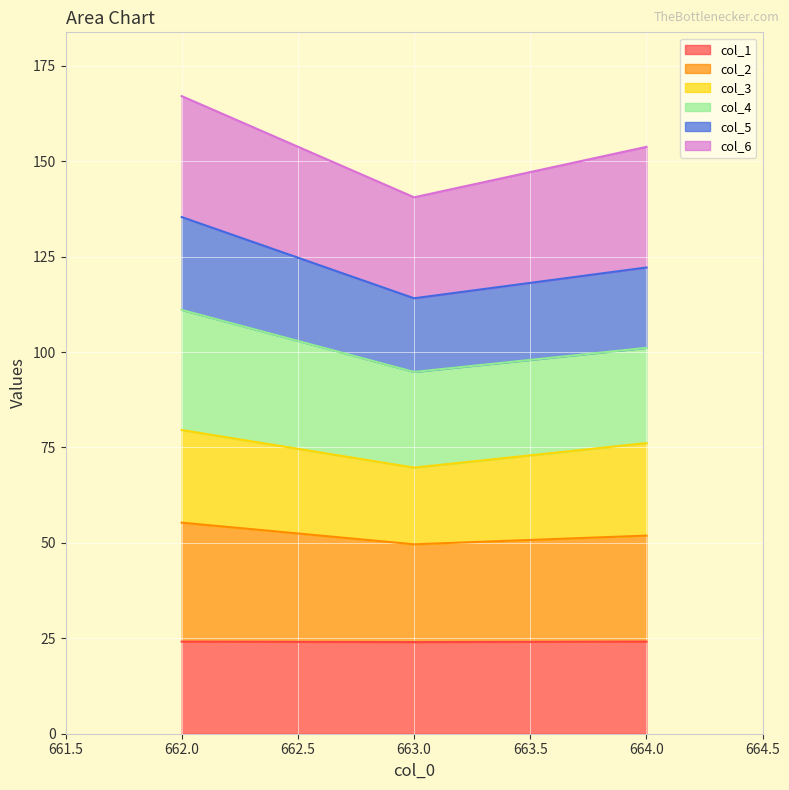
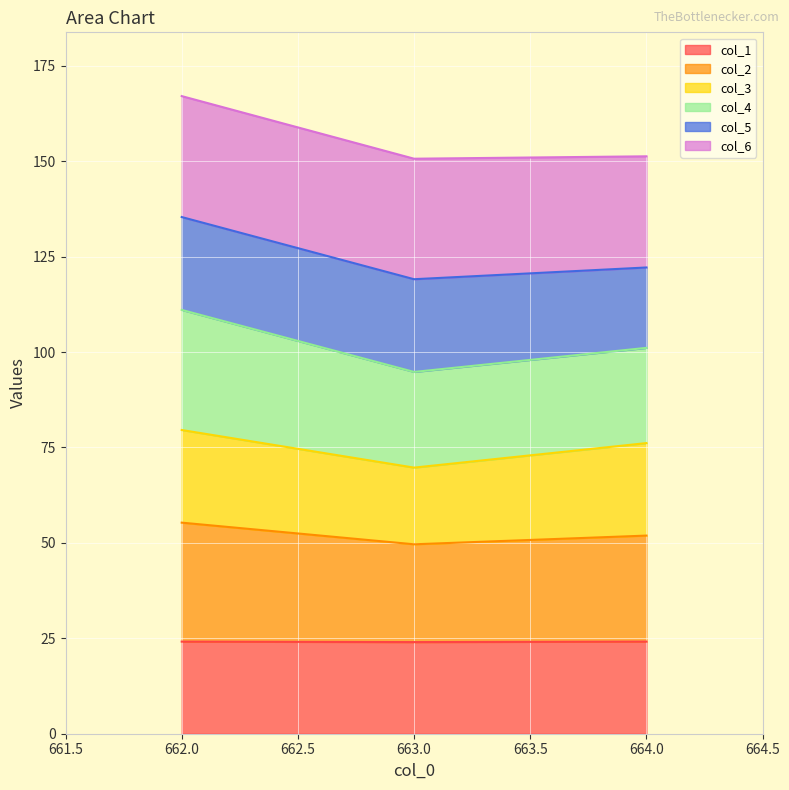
col_5, 663.0: 19 -> 24
col_6, 663.0: 26 -> 32
col_6, 664.0: 32 -> 29
